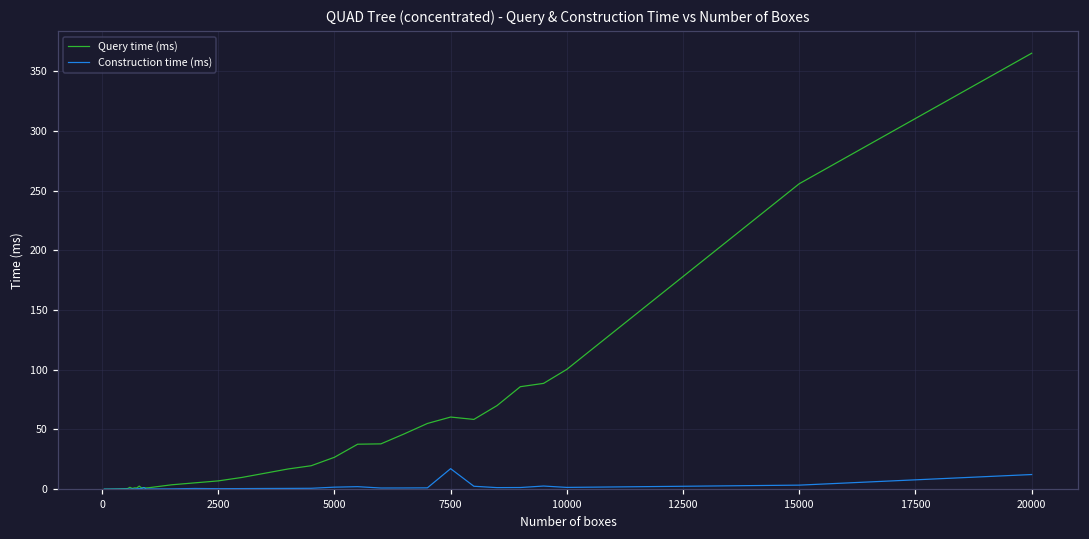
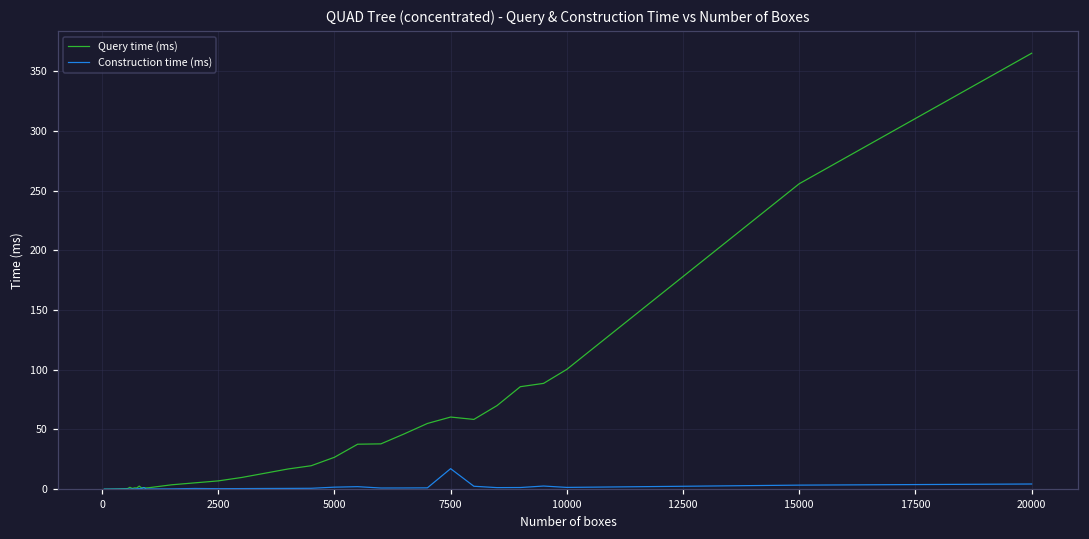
Construction time (ms), 20000: 12 -> 4
